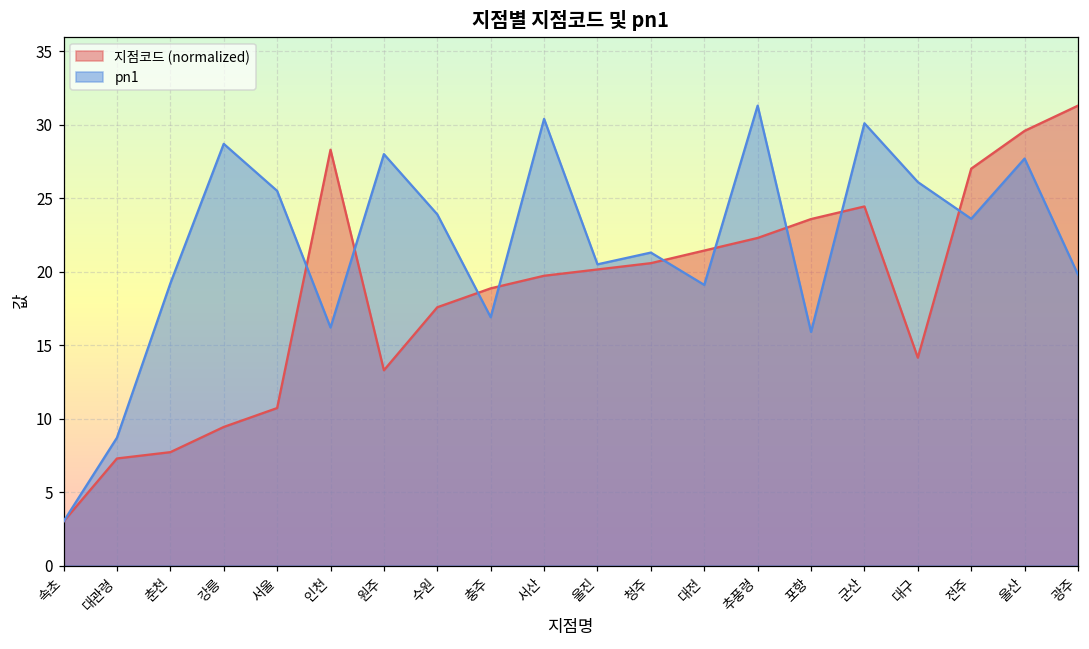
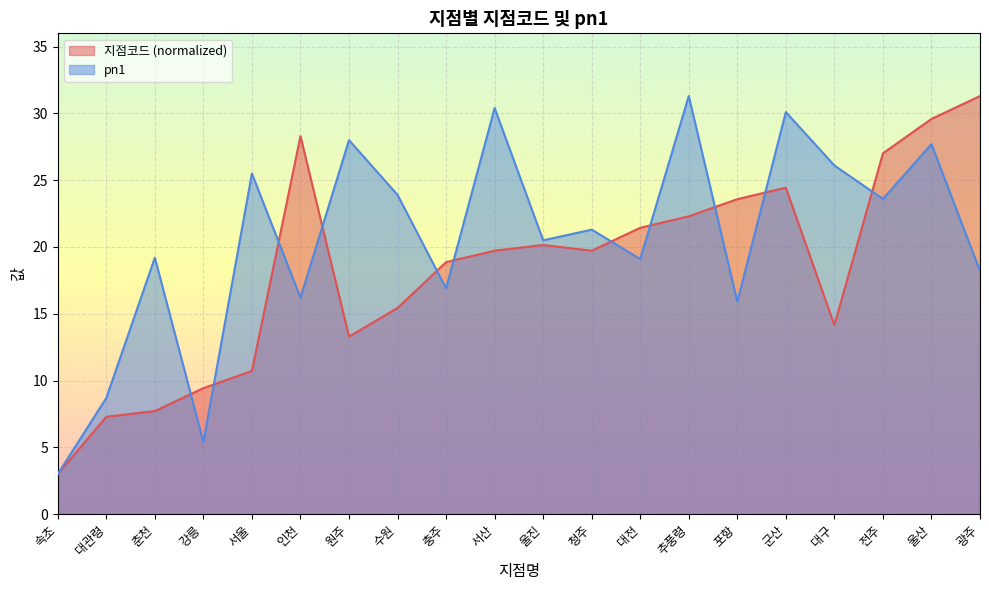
pn1, 강릉: 28.7 -> 5.4
지점코드 (normalized), 수원: 17.6 -> 15.4
지점코드 (normalized), 청주: 20.6 -> 19.7
pn1, 광주: 19.8 -> 18.2
